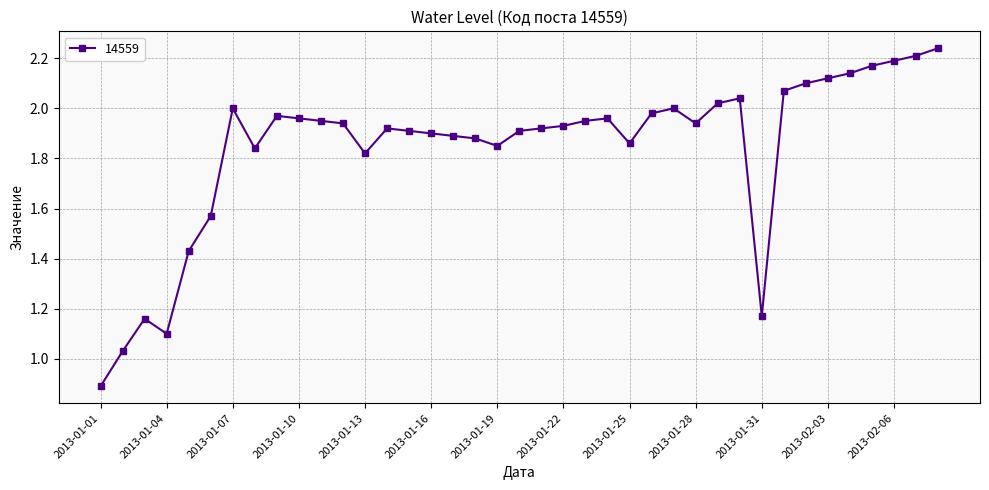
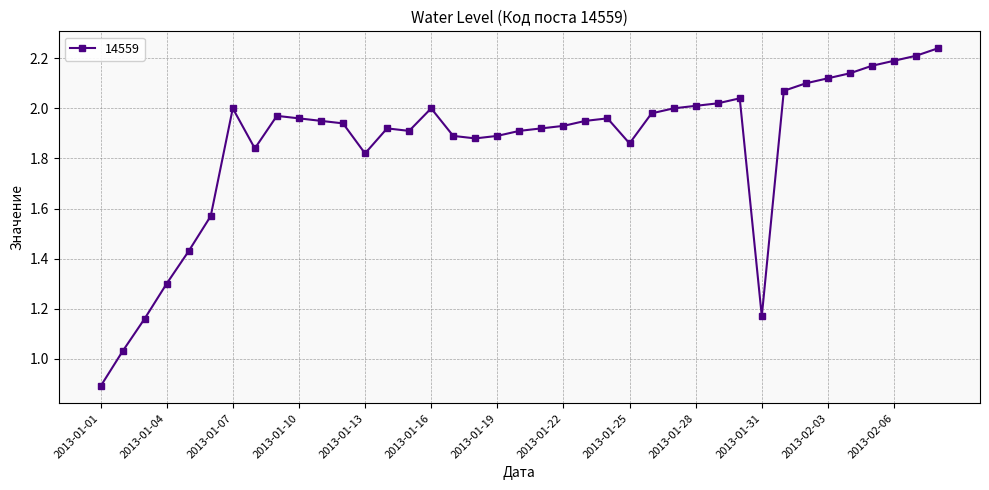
2013-01-04: 1.1 -> 1.3
2013-01-16: 1.9 -> 2.0
2013-01-19: 1.85 -> 1.89
2013-01-28: 1.94 -> 2.01
